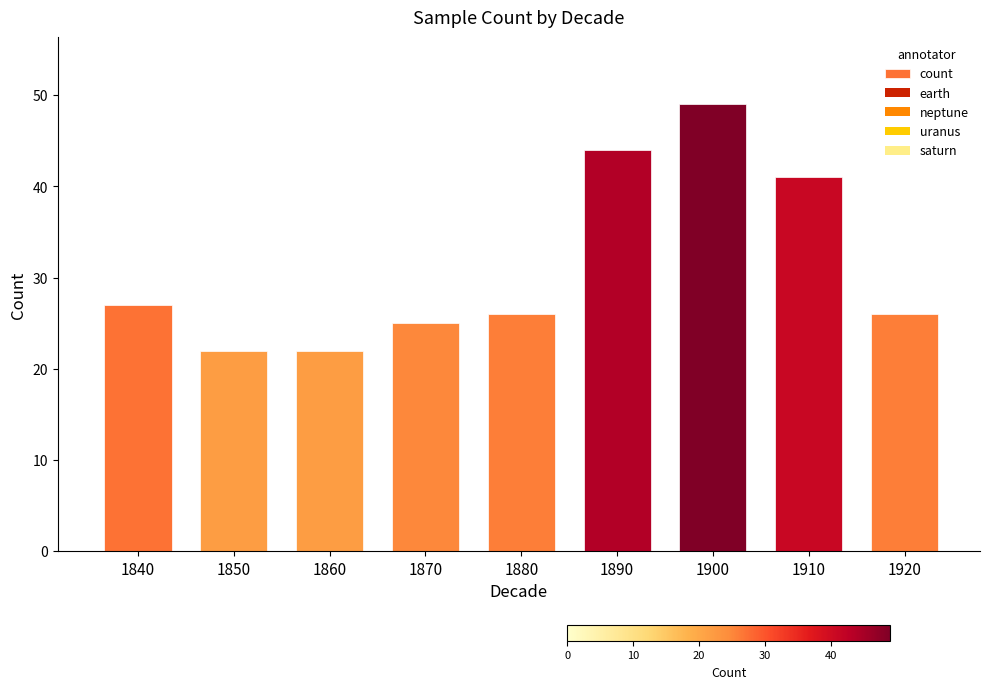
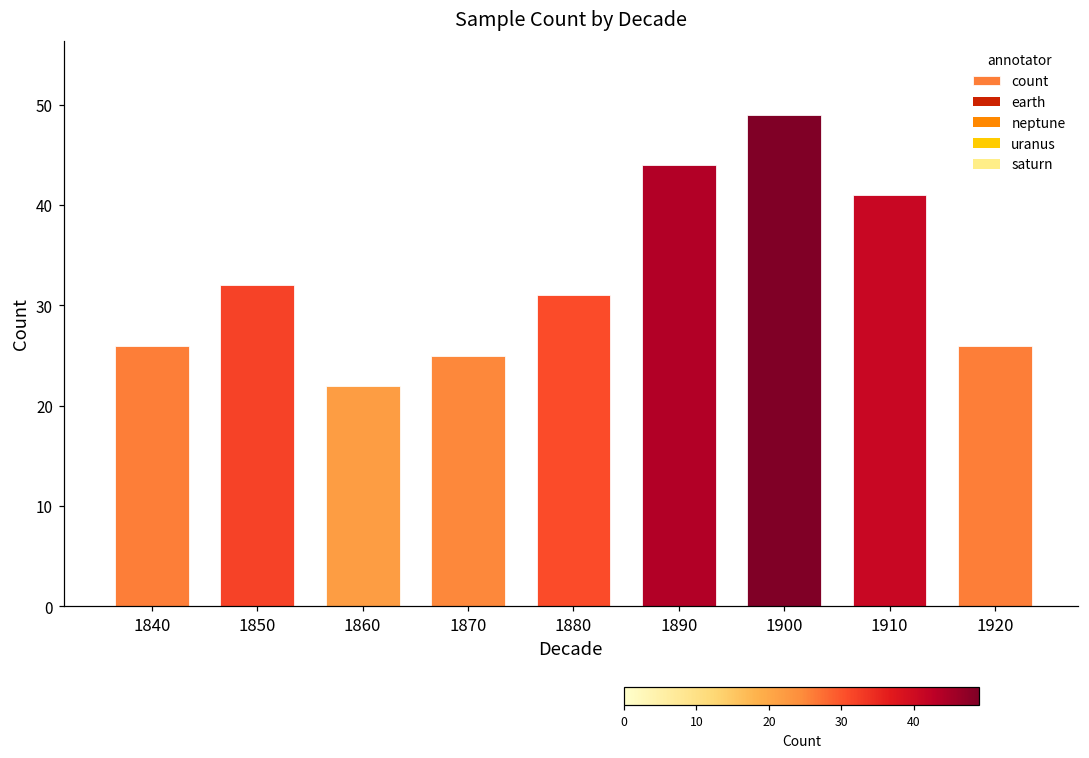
count, 1840: 27 -> 26
count, 1850: 22 -> 32
count, 1880: 26 -> 31
